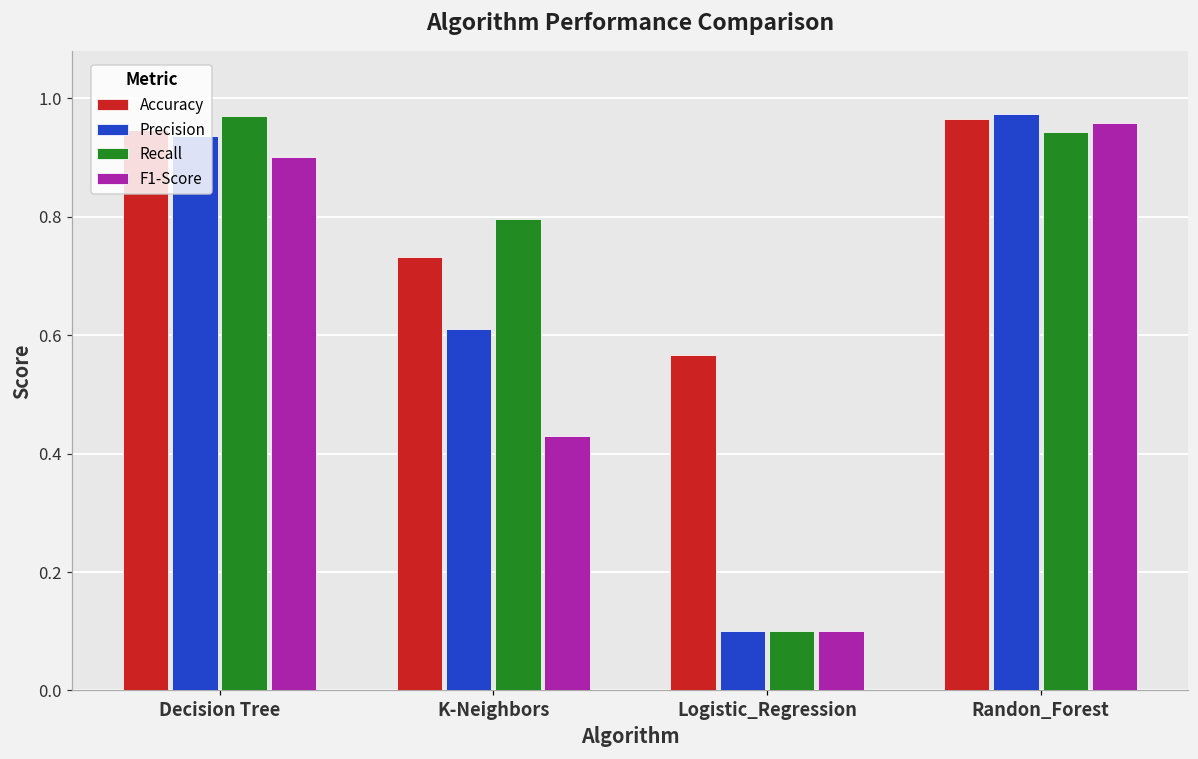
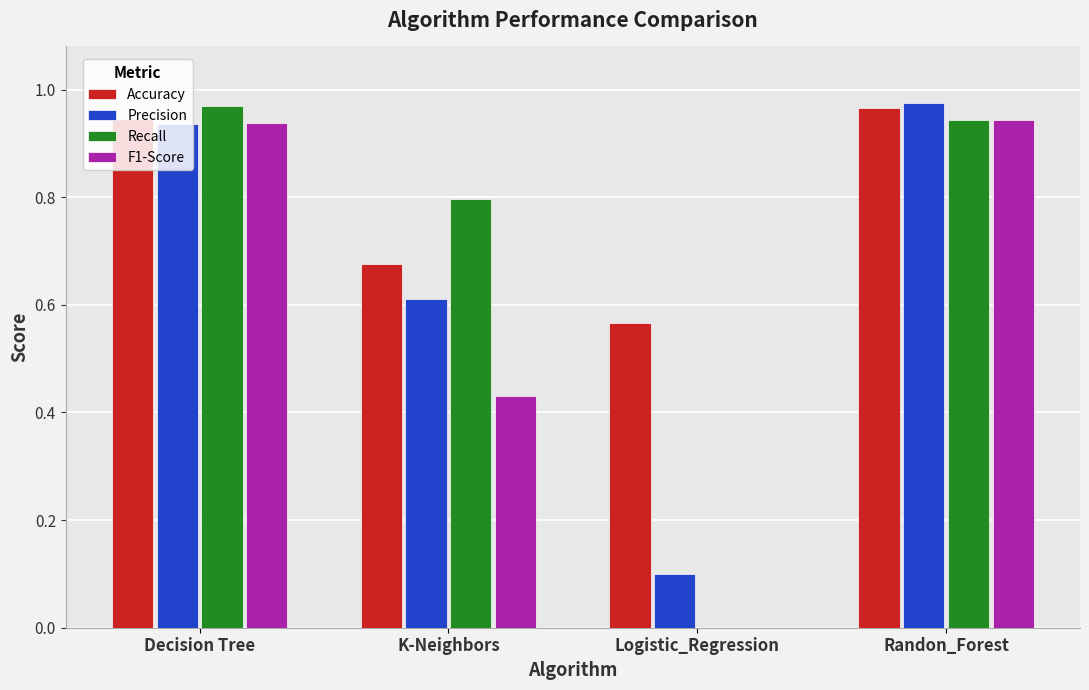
F1-Score, Decision Tree: 0.90 -> 0.94
Accuracy, K-Neighbors: 0.73 -> 0.68
Recall, Logistic_Regression: 0.1 -> 0.0
F1-Score, Logistic_Regression: 0.1 -> 0.0
F1-Score, Randon_Forest: 0.96 -> 0.94
